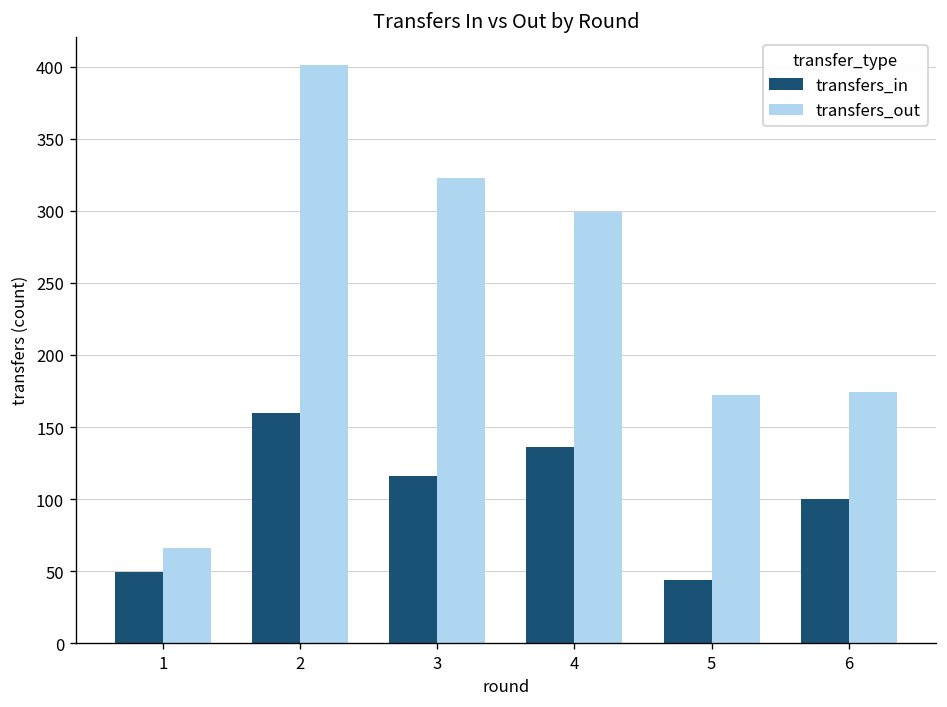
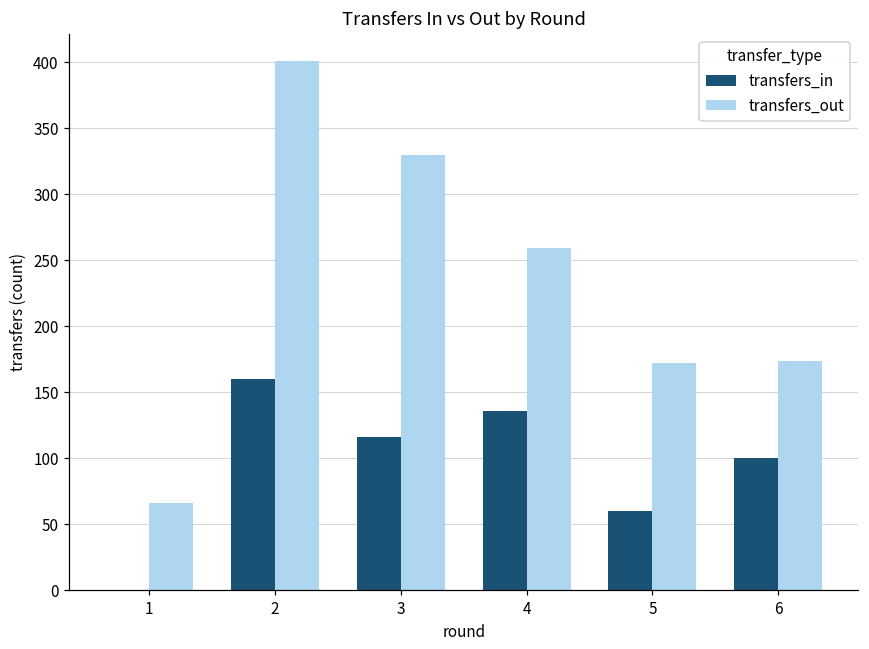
transfers_in, 1: 49 -> 0
transfers_out, 3: 323 -> 330
transfers_out, 4: 299 -> 259
transfers_in, 5: 44 -> 60
